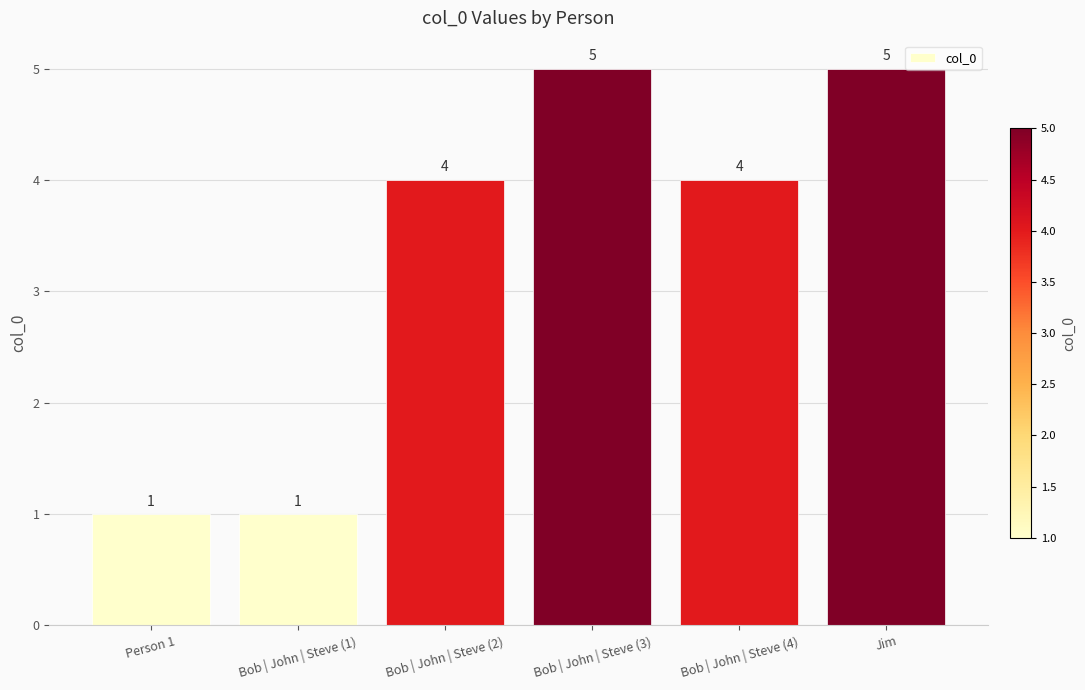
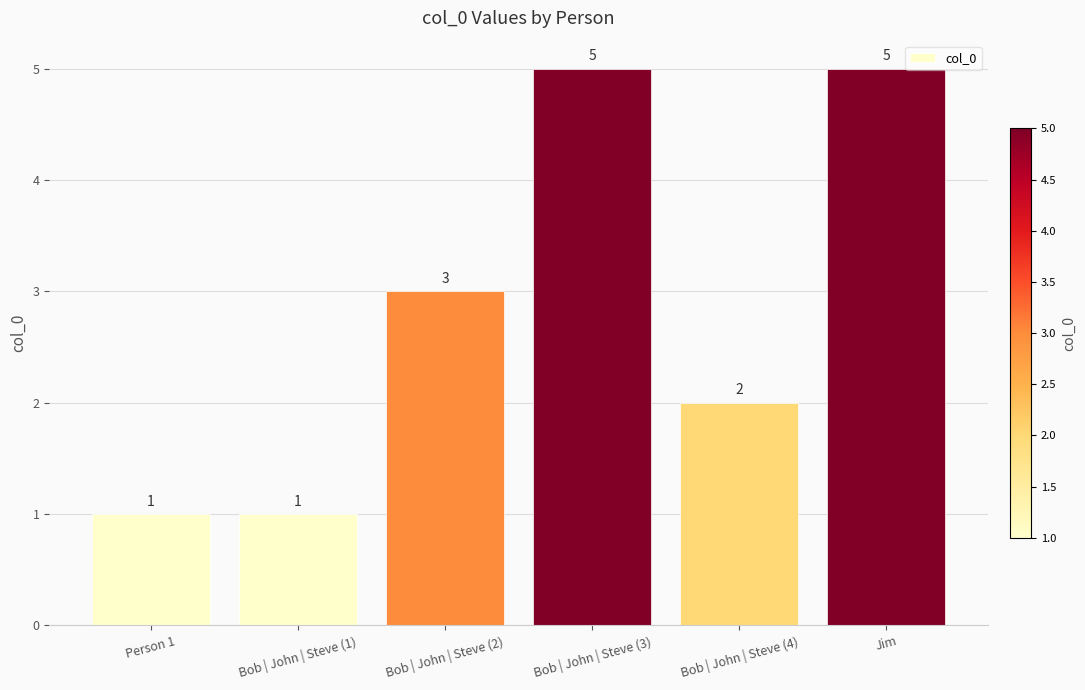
Bob | John | Steve (2): 4 -> 3
Bob | John | Steve (4): 4 -> 2
